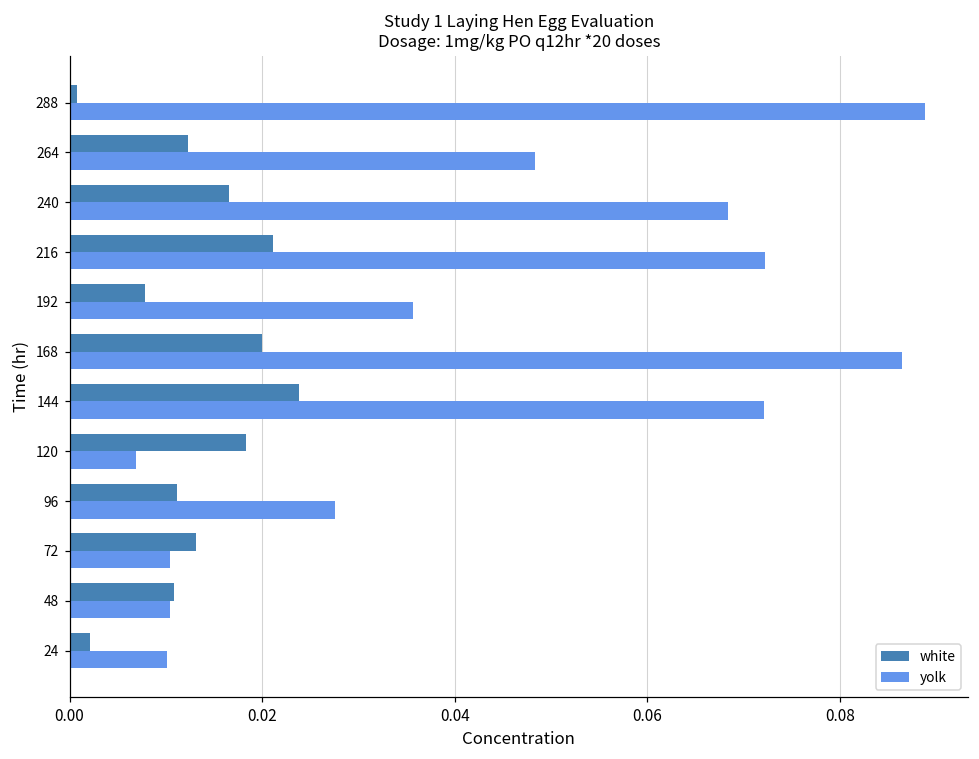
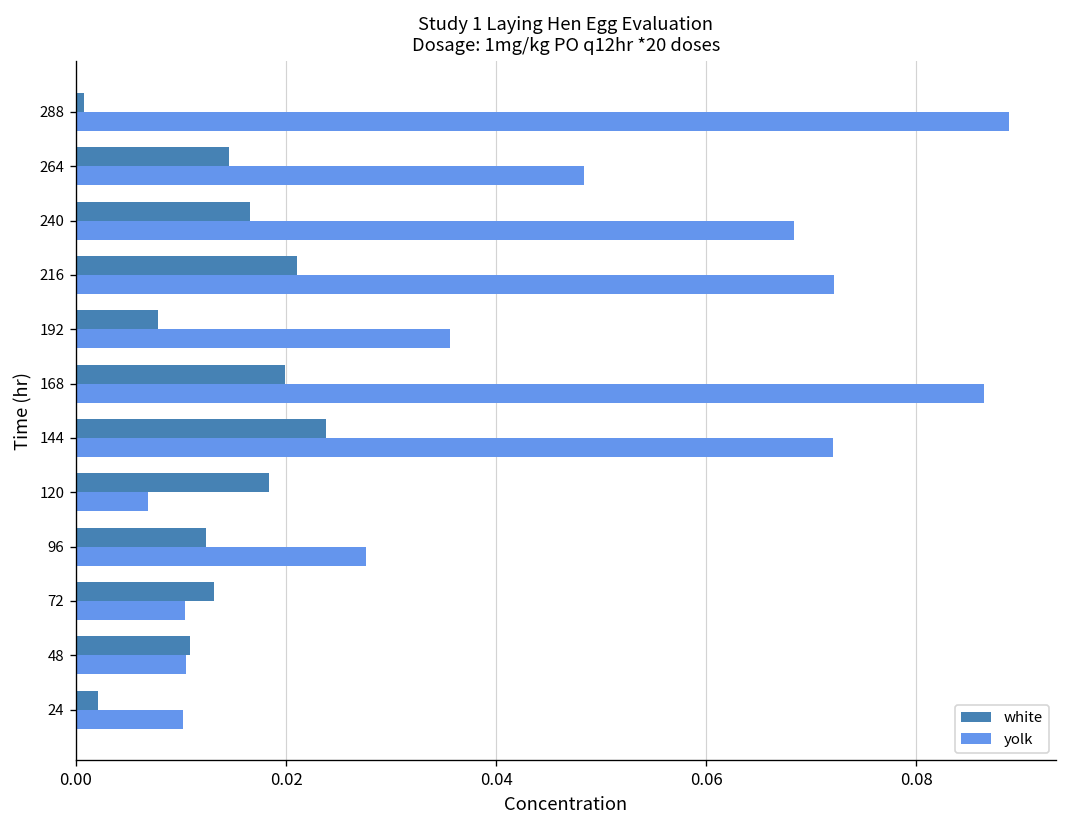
white, 264: 0.012 -> 0.015
white, 96: 0.011 -> 0.012
